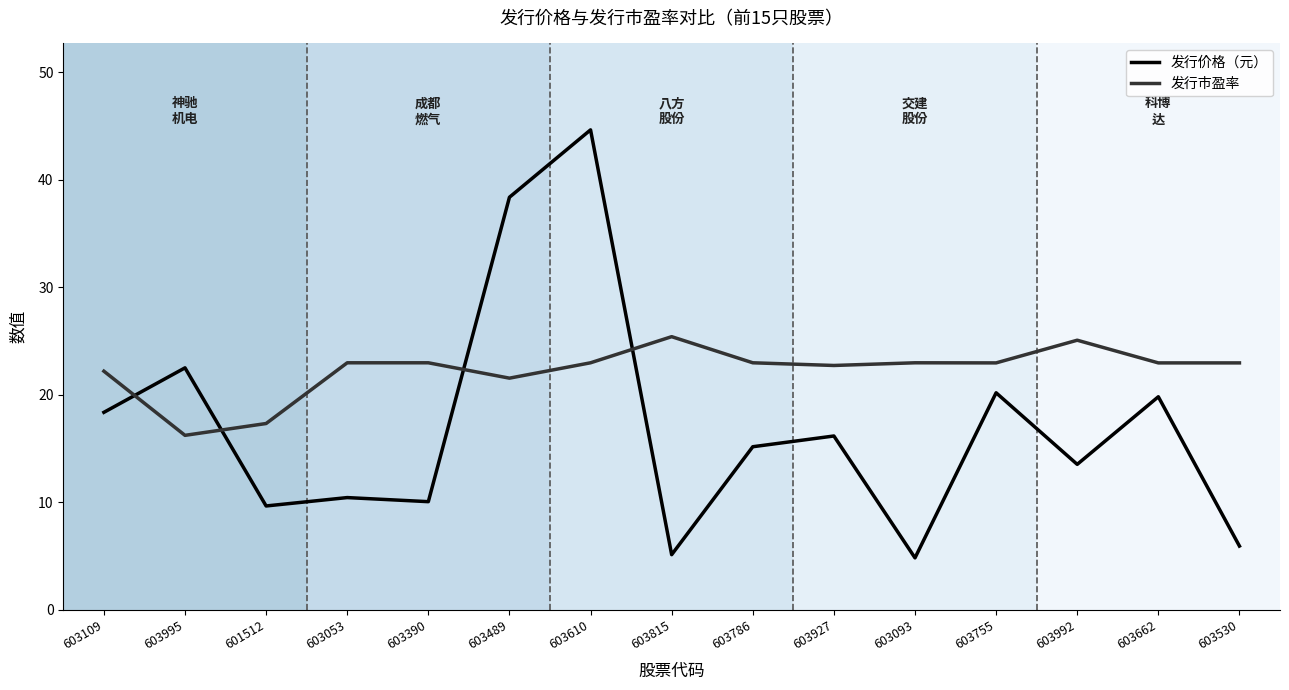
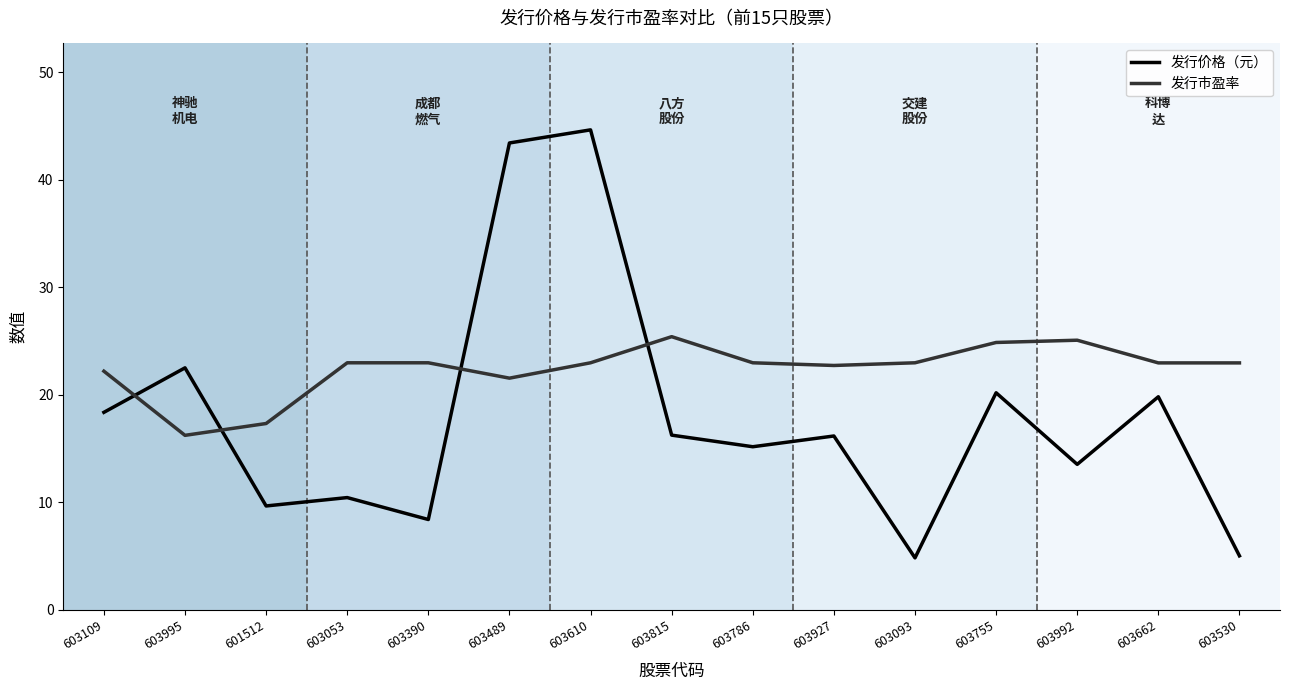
发行价格（元）, 603390: 10.1 -> 8.4
发行价格（元）, 603489: 38.4 -> 43.4
发行价格（元）, 603815: 5.1 -> 16.3
发行市盈率, 603755: 23.0 -> 24.9
发行价格（元）, 603530: 5.9 -> 5.0
